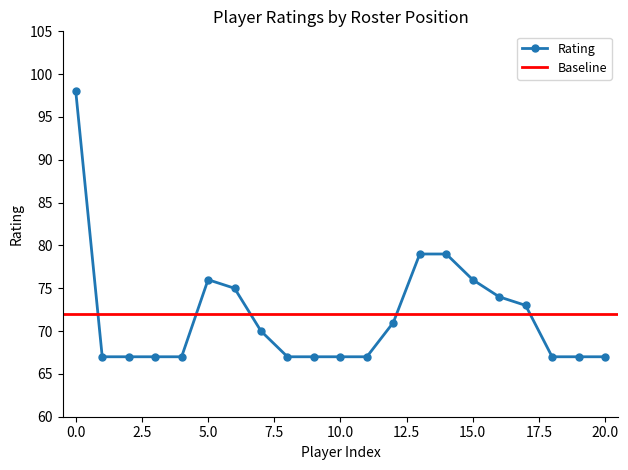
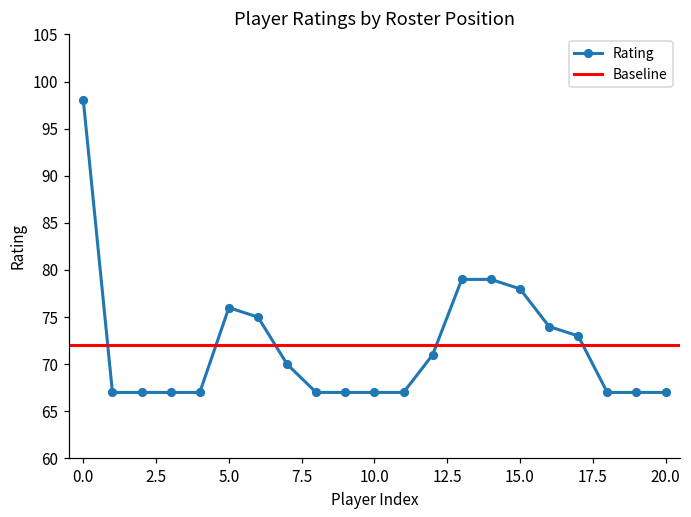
15.0: 76 -> 78
